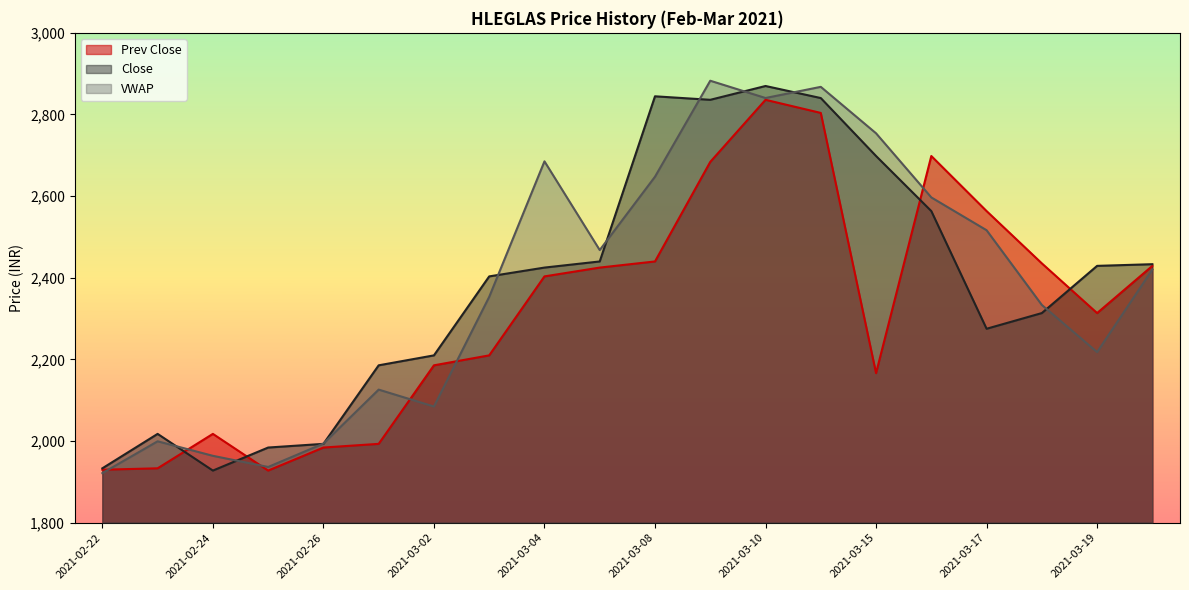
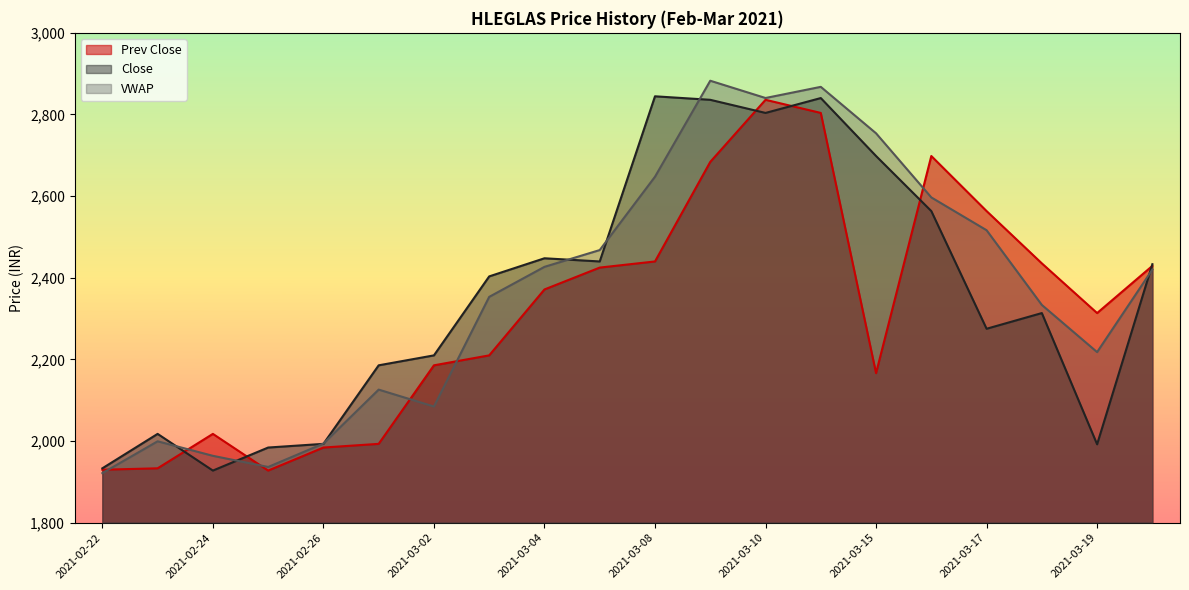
Prev Close, 2021-03-04: 2,400 -> 2,370
Close, 2021-03-04: 2,420 -> 2,450
VWAP, 2021-03-04: 2,690 -> 2,430
Close, 2021-03-10: 2,870 -> 2,800
Close, 2021-03-19: 2,430 -> 1,990
